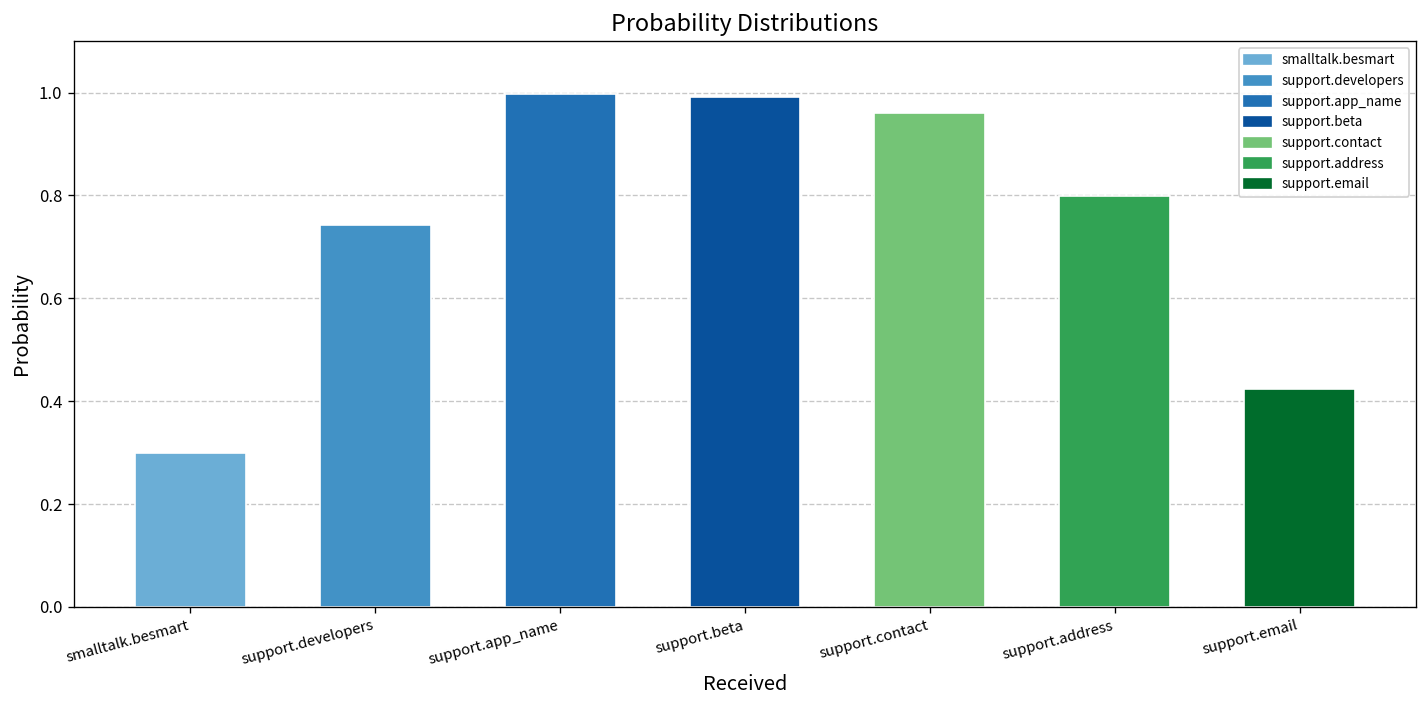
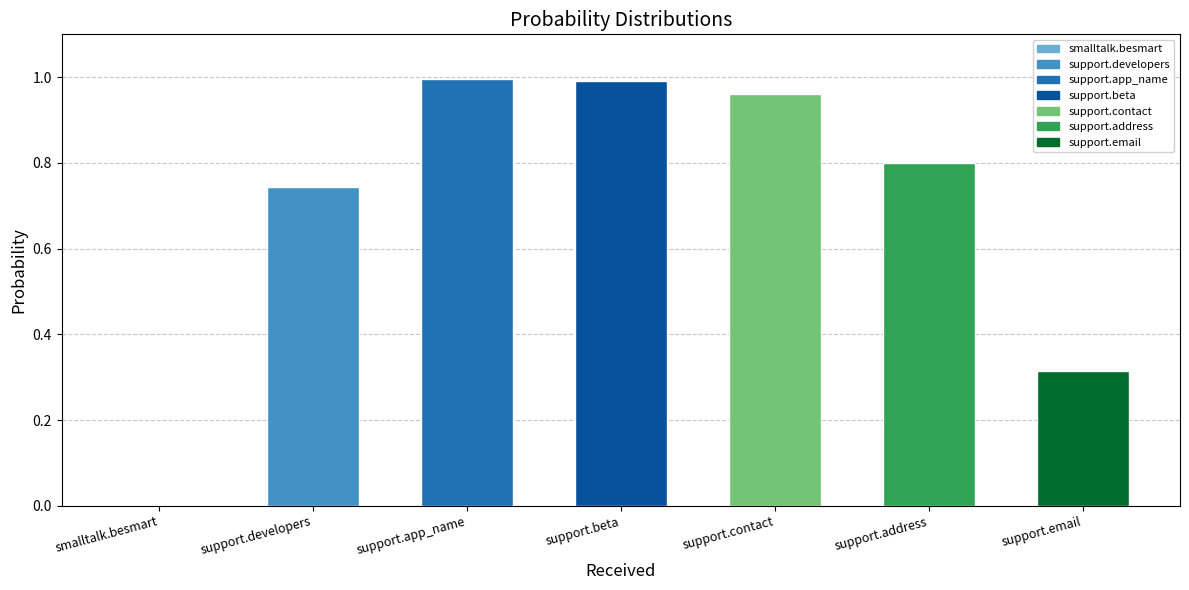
smalltalk.besmart: 0.3 -> 0.0
support.email: 0.42 -> 0.32
